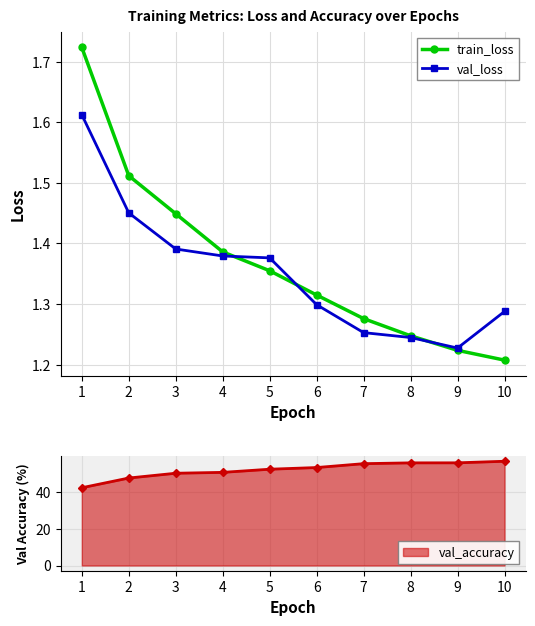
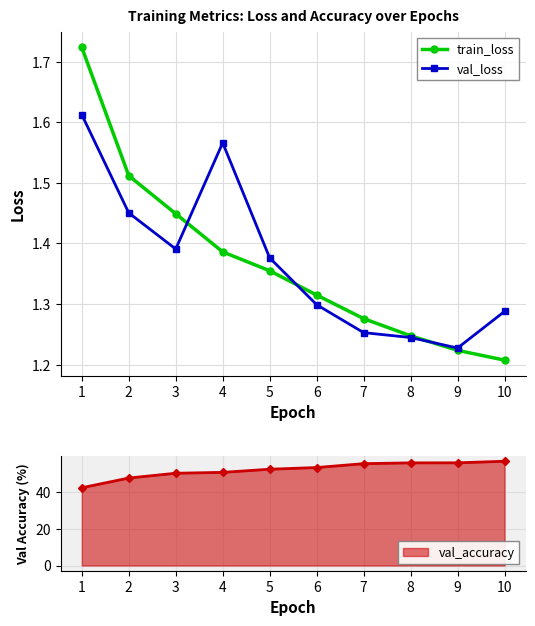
Training Metrics: Loss and Accuracy over Epochs, val_loss, 4: 1.38 -> 1.57
